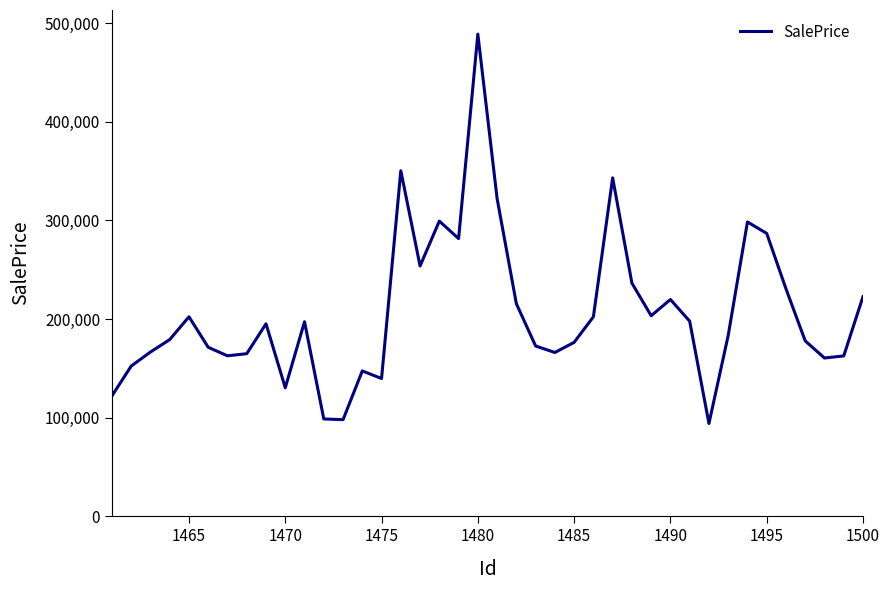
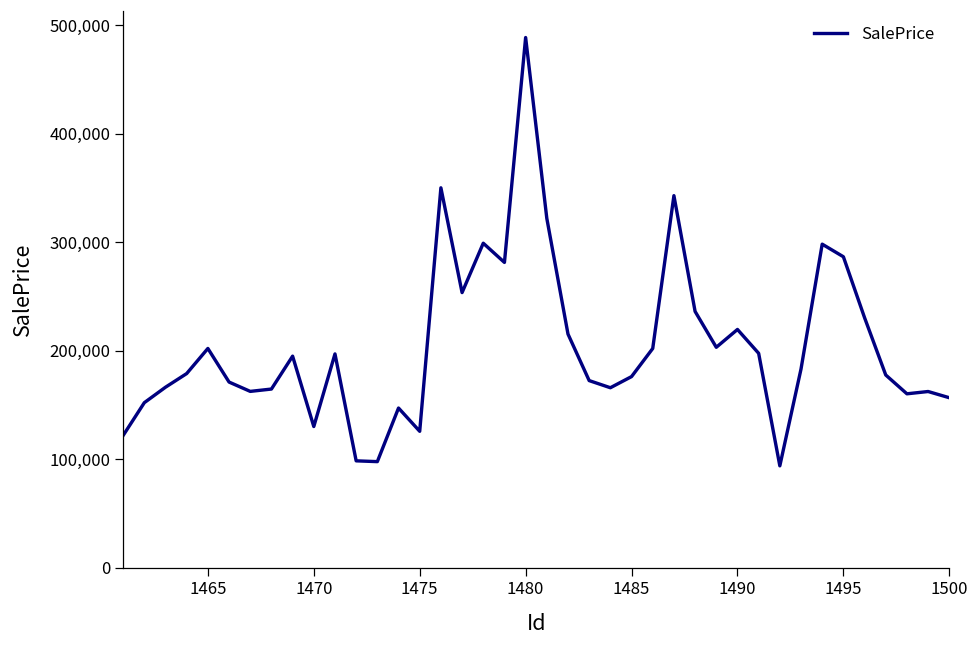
1475: 140,000 -> 130,000
1500: 220,000 -> 160,000
